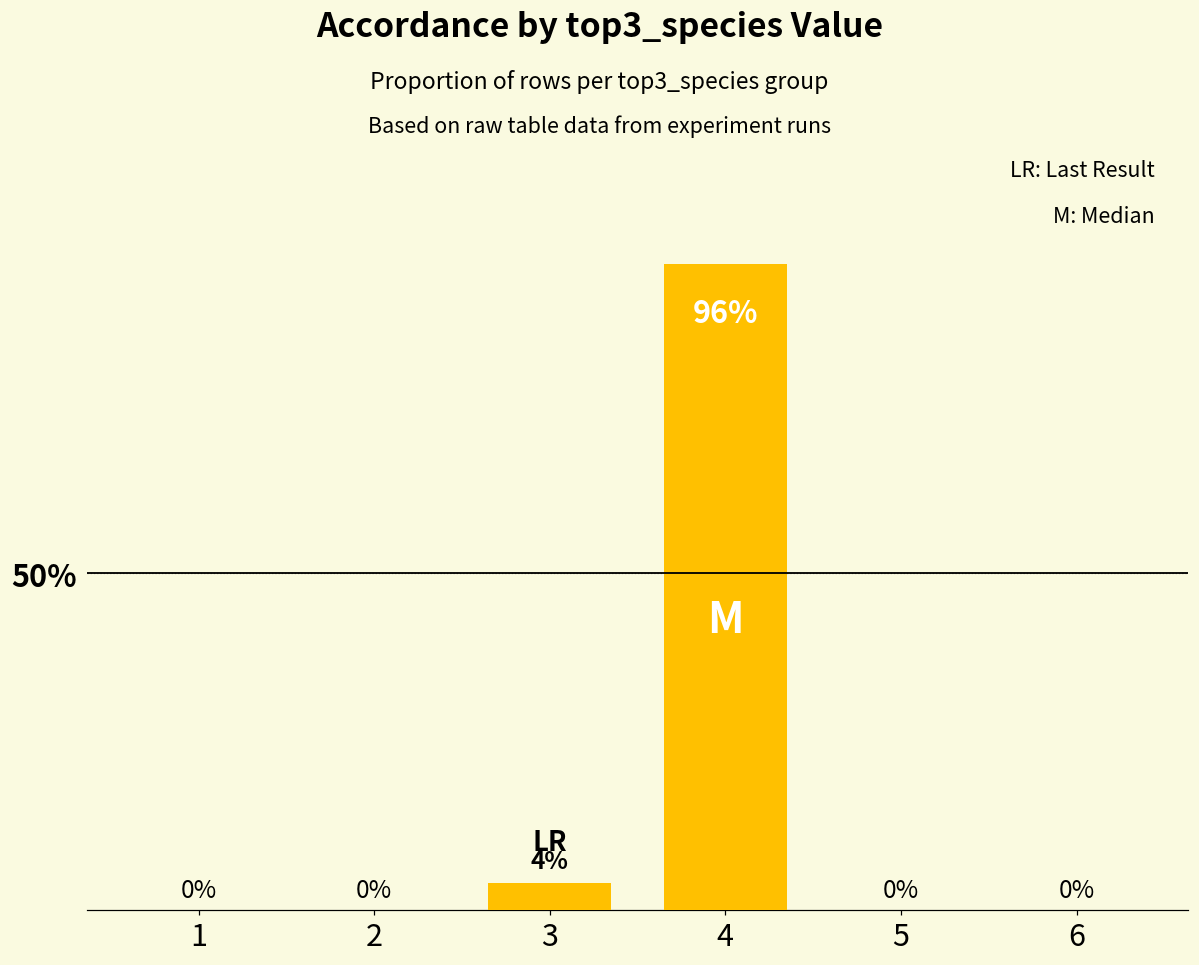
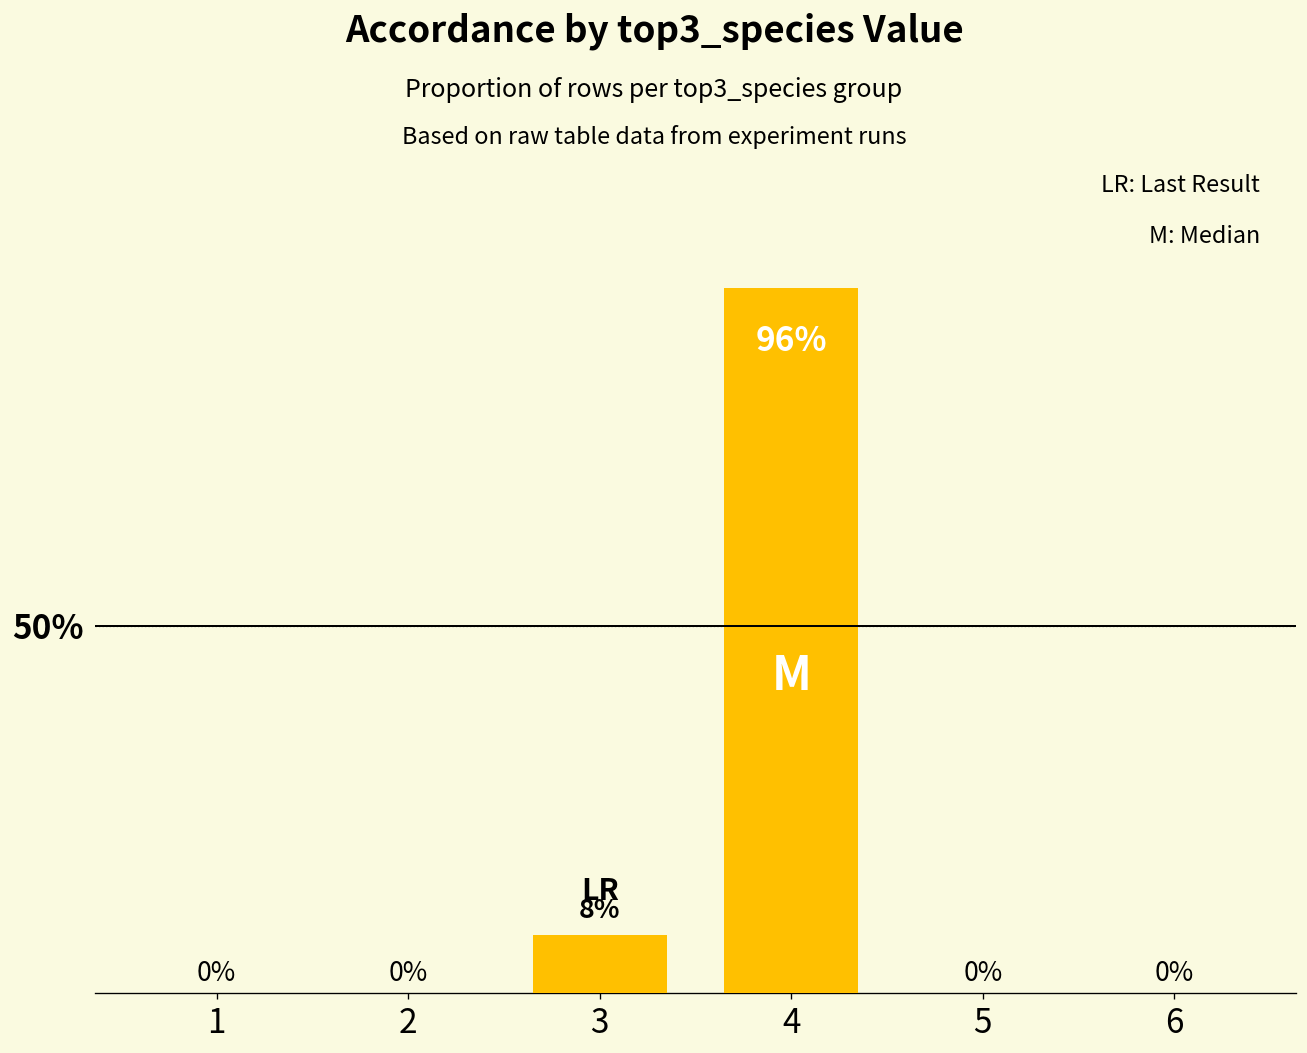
3: 4% -> 8%
